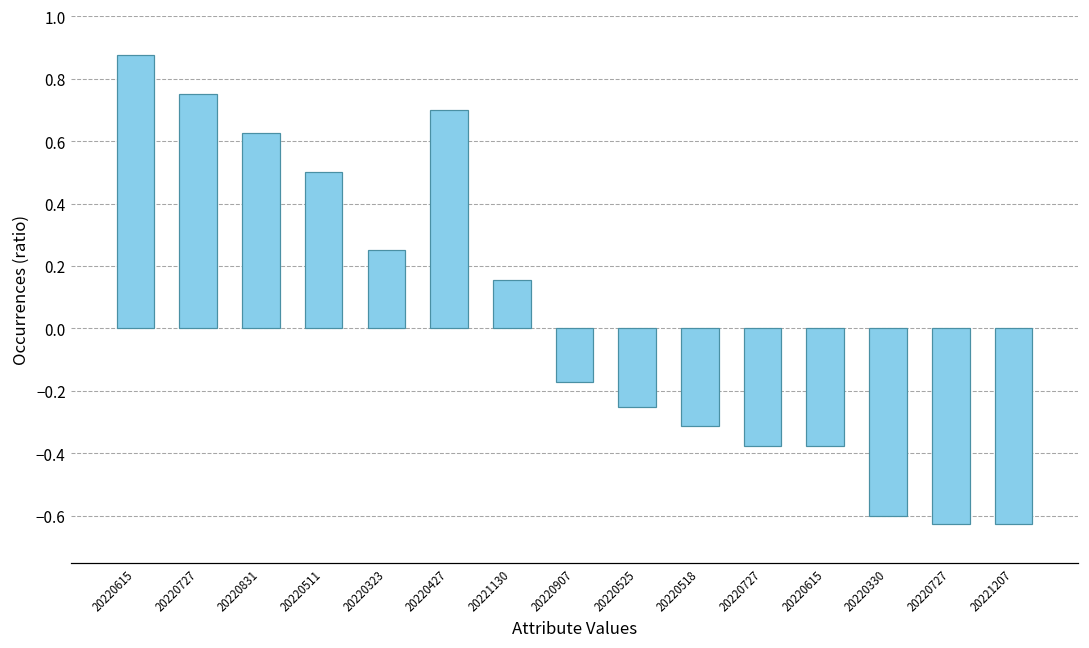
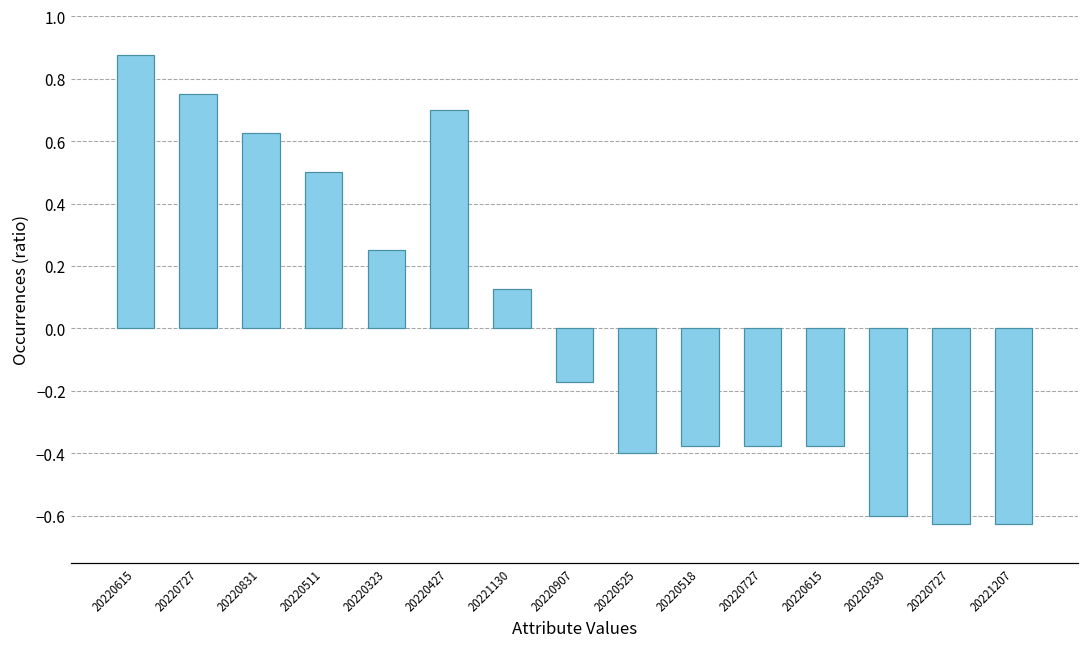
20221130: 0.16 -> 0.13
20220525: -0.25 -> -0.40
20220518: -0.31 -> -0.38
